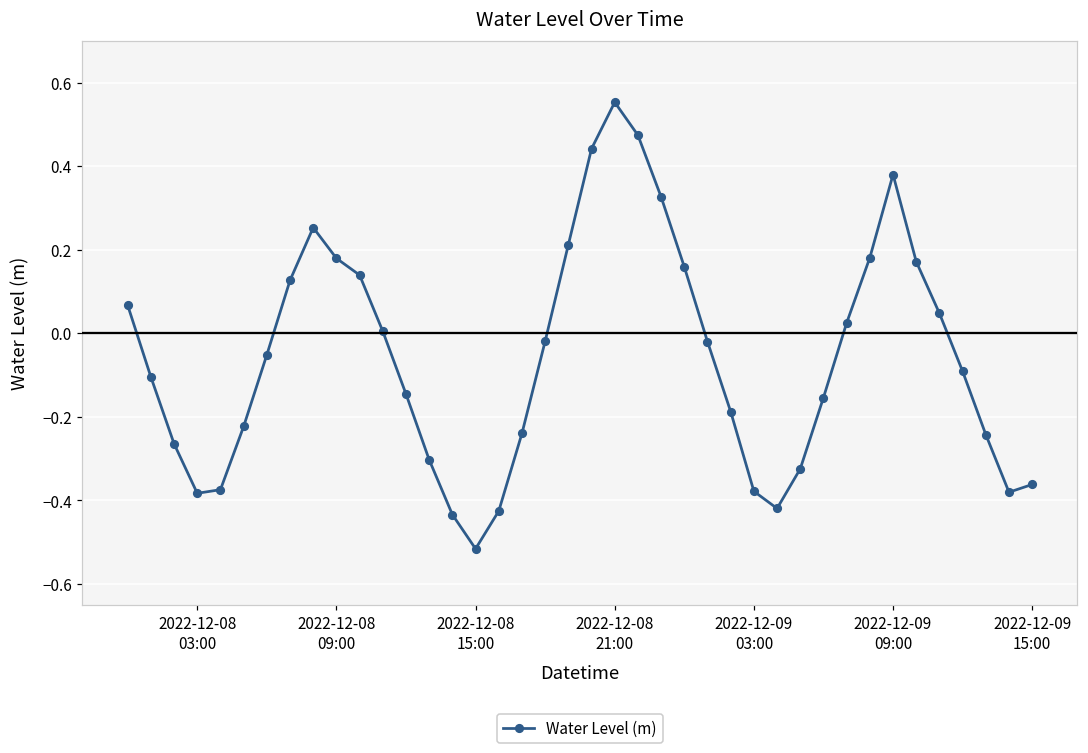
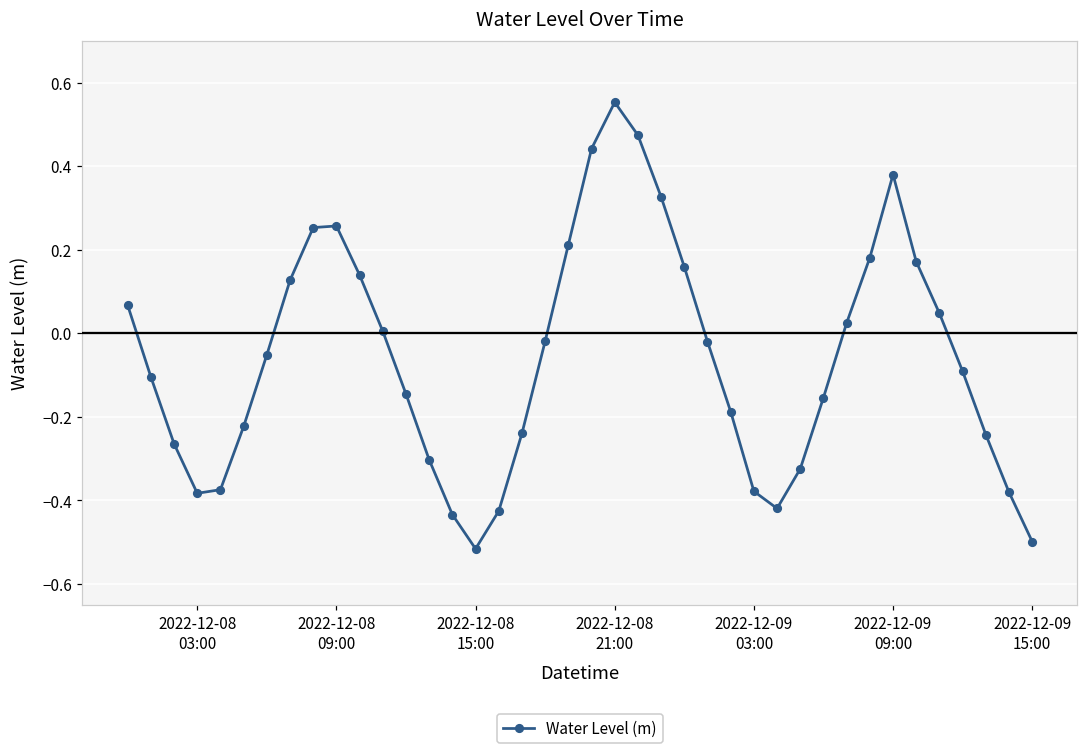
2022-12-08 09:00: 0.18 -> 0.26
2022-12-09 15:00: -0.36 -> -0.50
